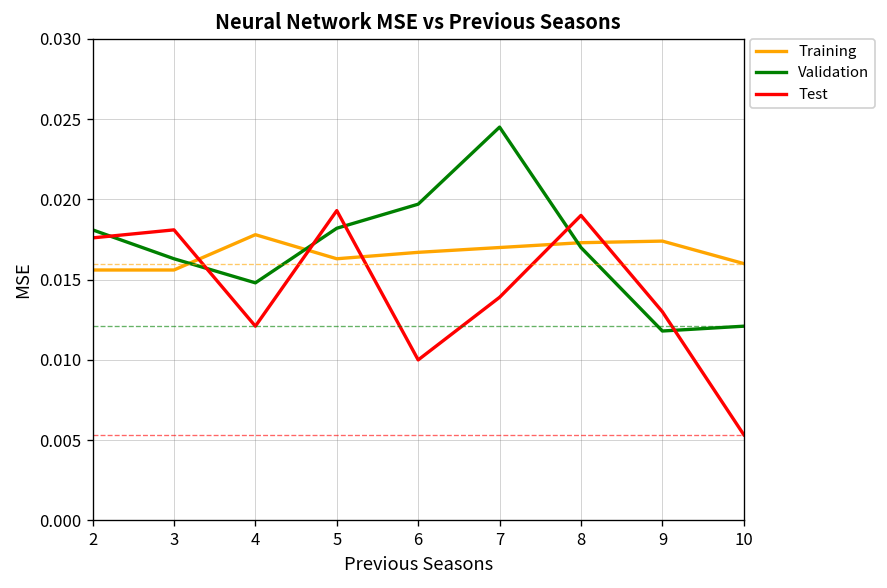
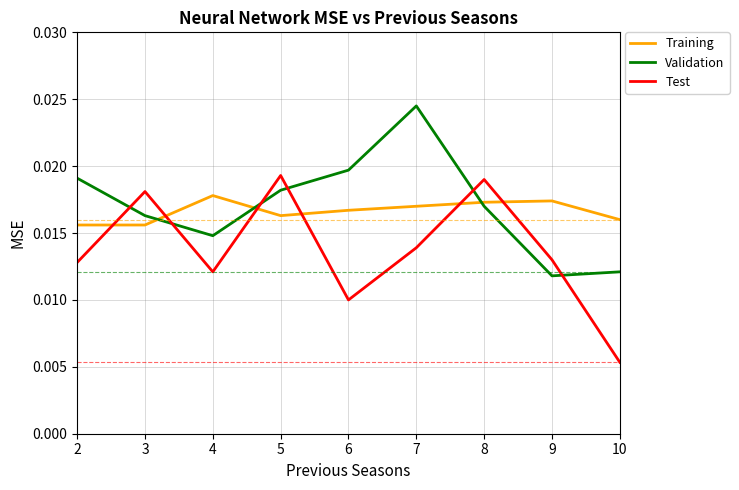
Validation, 2: 0.0181 -> 0.0191
Test, 2: 0.0176 -> 0.0128
